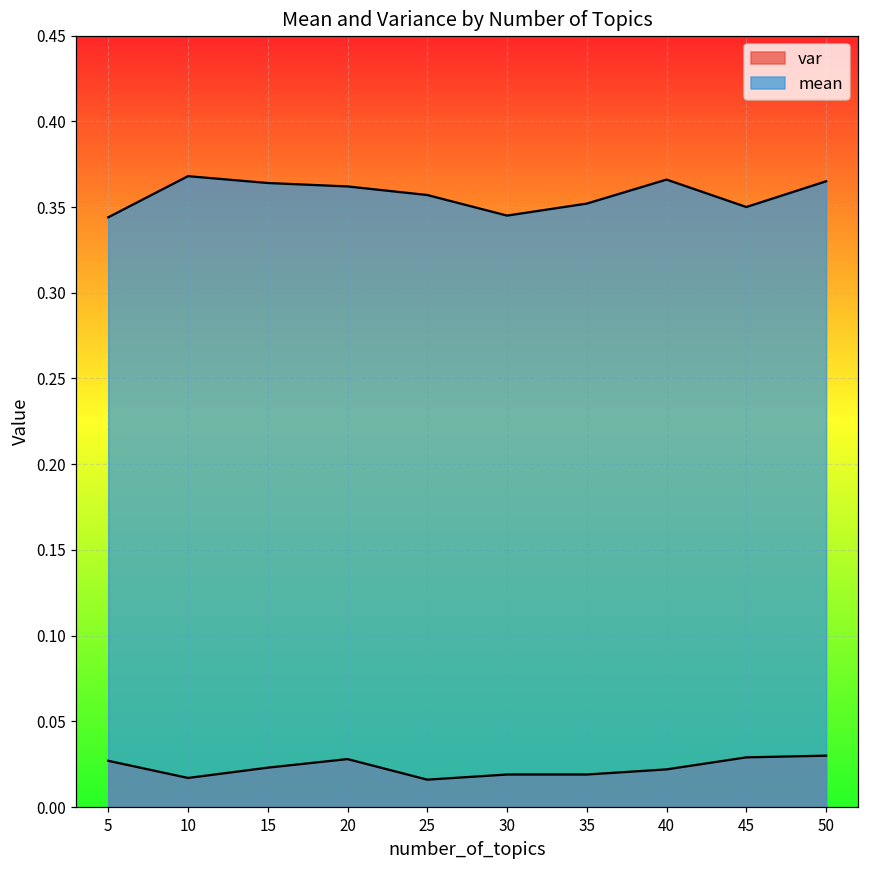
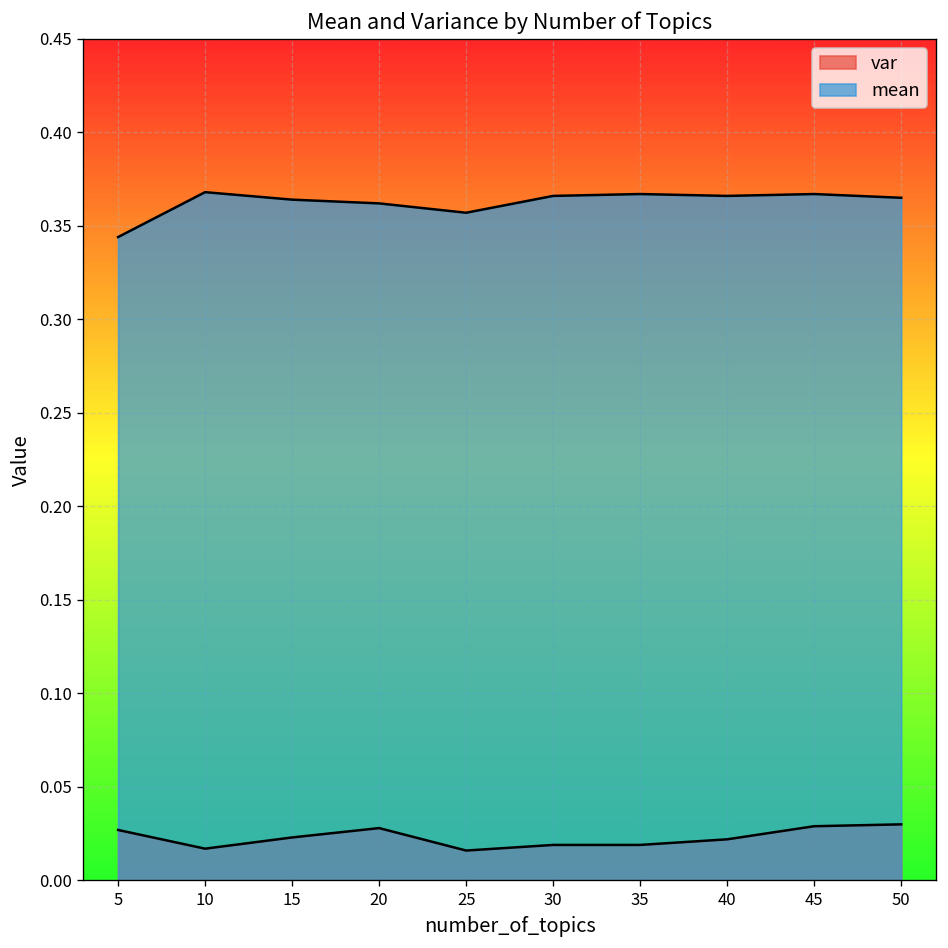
mean, 30: 0.345 -> 0.366
mean, 35: 0.352 -> 0.367
mean, 45: 0.350 -> 0.367
